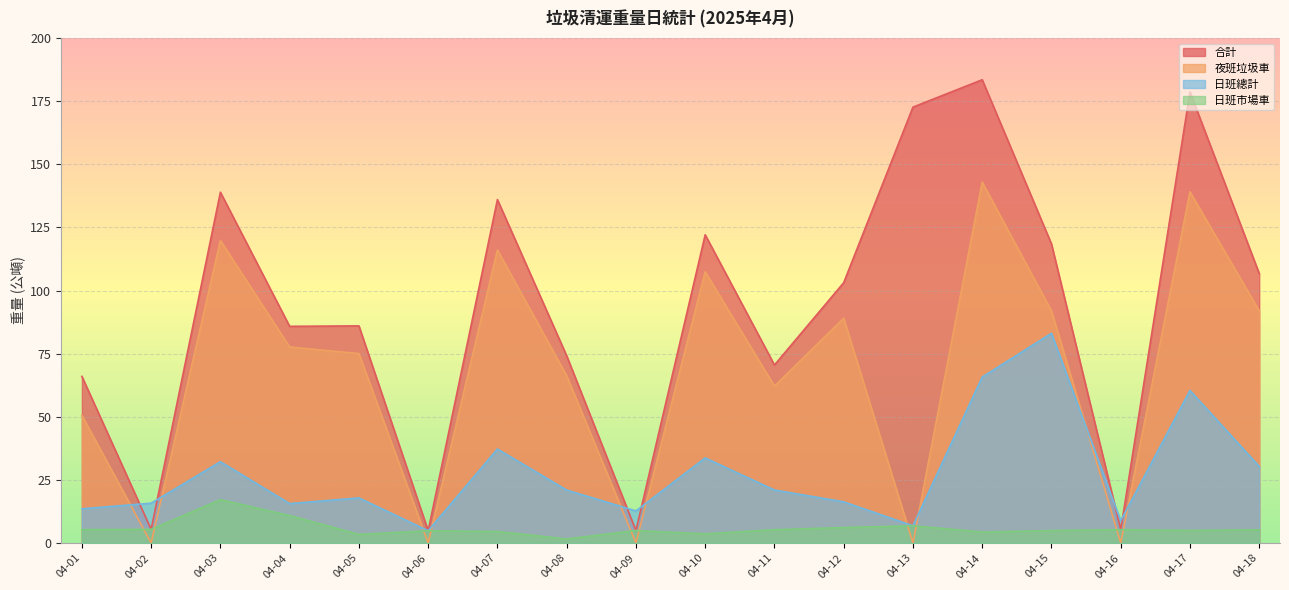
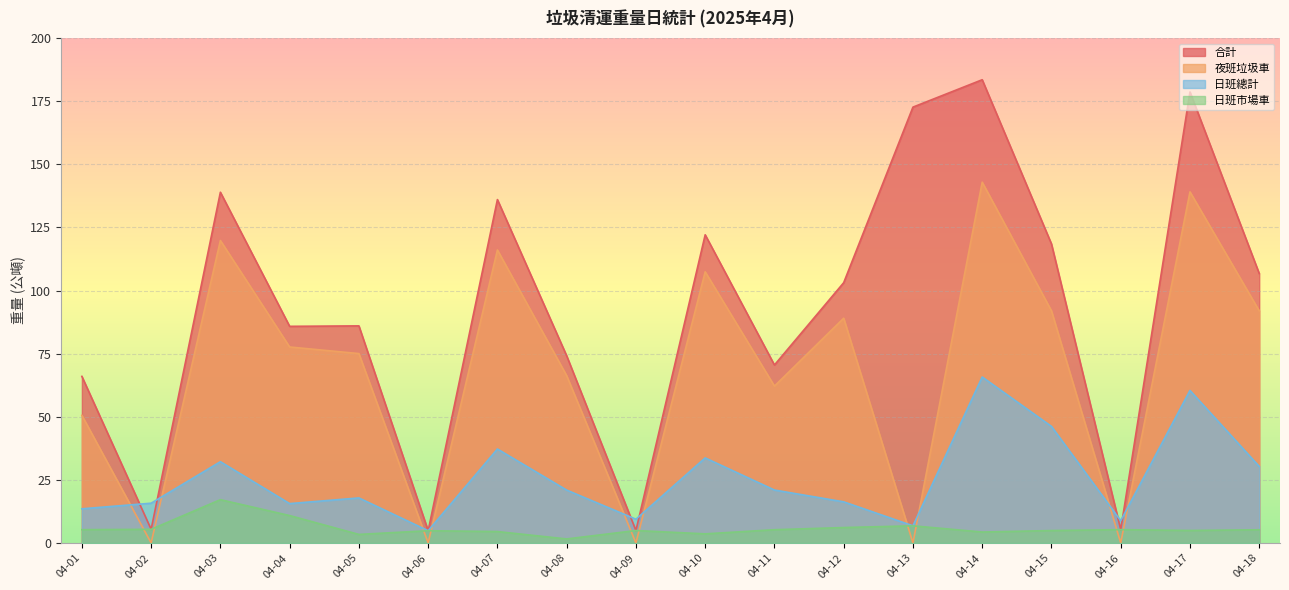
日班總計, 04-09: 13 -> 9
日班總計, 04-15: 83 -> 46
